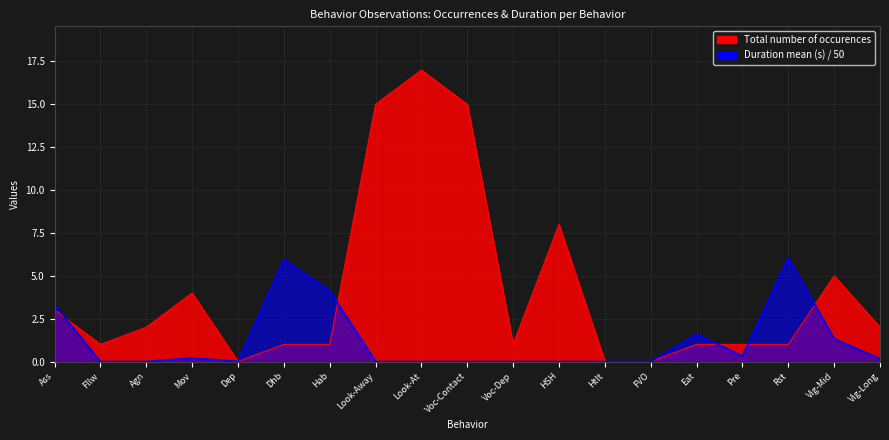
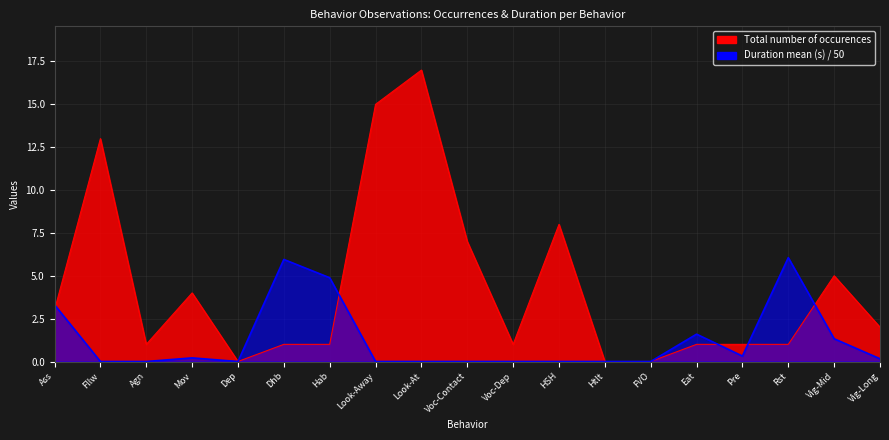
Total number of occurences, Fllw: 1 -> 13
Total number of occurences, Agn: 2 -> 1
Duration mean (s) / 50, Hab: 4.1 -> 4.9
Total number of occurences, Voc-Contact: 15 -> 7
